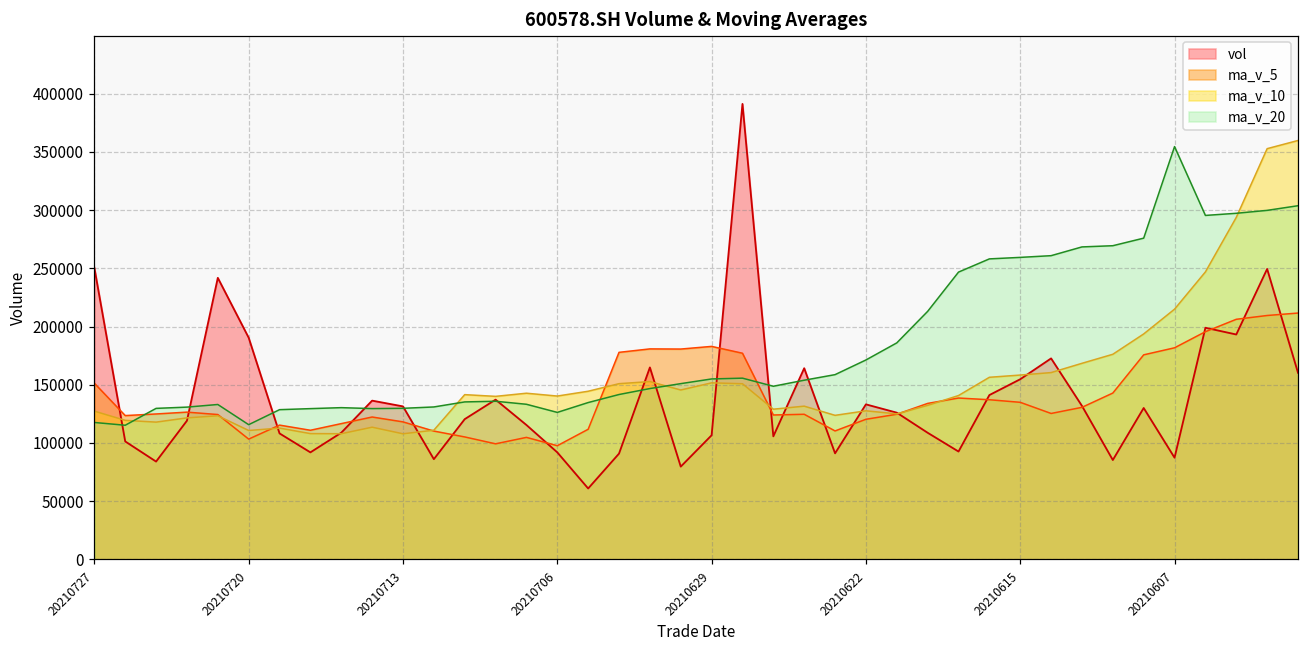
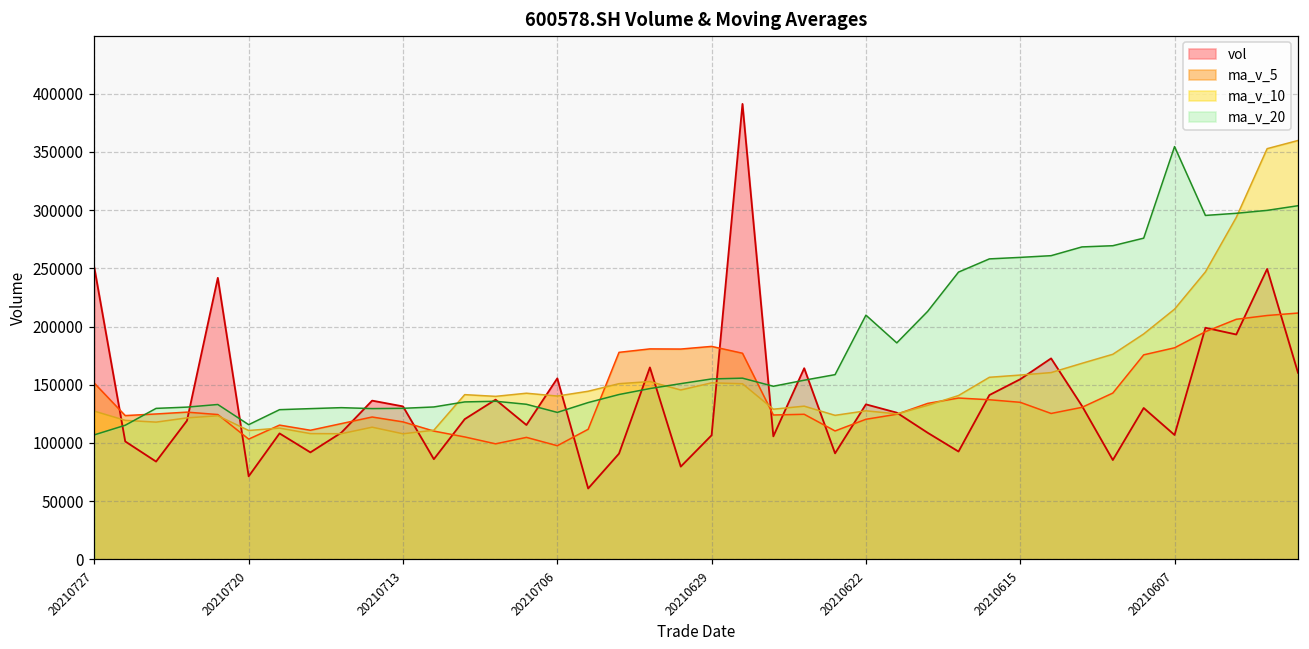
ma_v_20, 20210727: 118000 -> 107000
vol, 20210720: 190000 -> 71000
vol, 20210706: 92000 -> 155000
ma_v_20, 20210622: 171000 -> 210000
vol, 20210607: 87000 -> 107000
